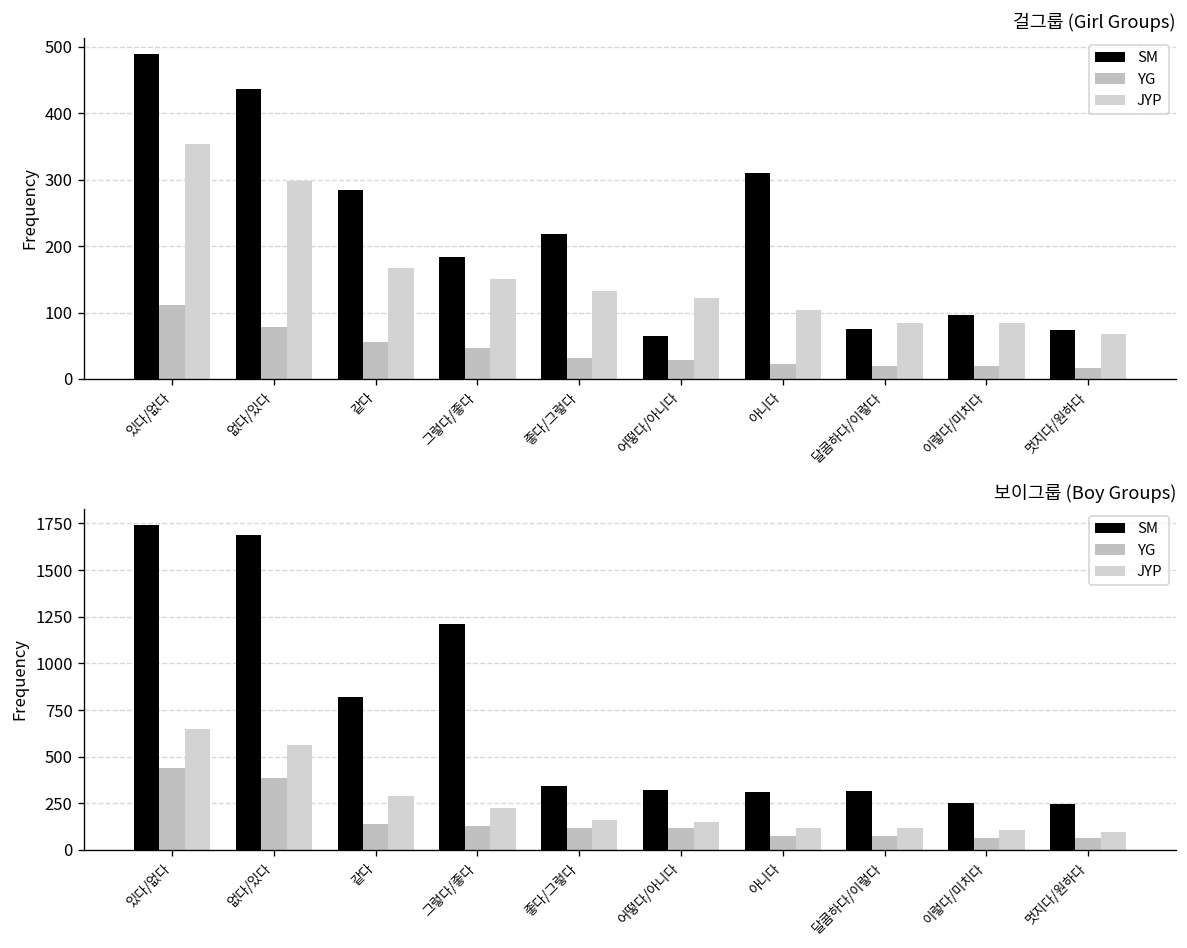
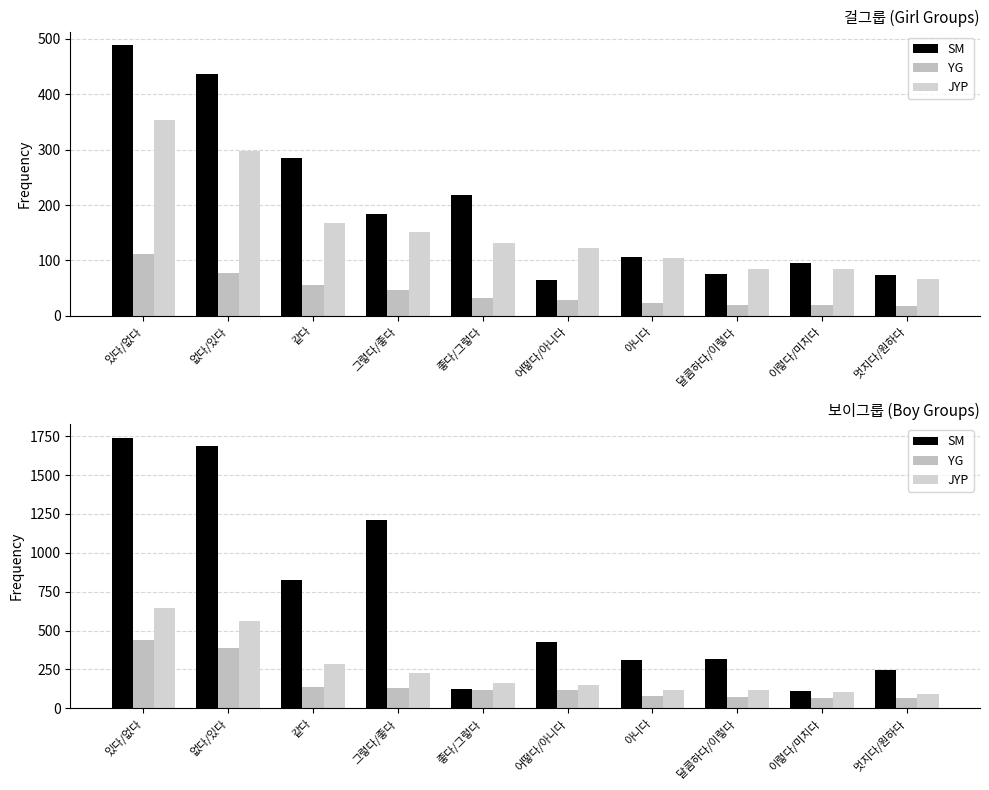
걸그룹 (Girl Groups), SM, 아니다: 310 -> 110
보이그룹 (Boy Groups), SM, 좋다/그렇다: 340 -> 120
보이그룹 (Boy Groups), SM, 어떻다/아니다: 320 -> 430
보이그룹 (Boy Groups), SM, 이렇다/미치다: 250 -> 110
